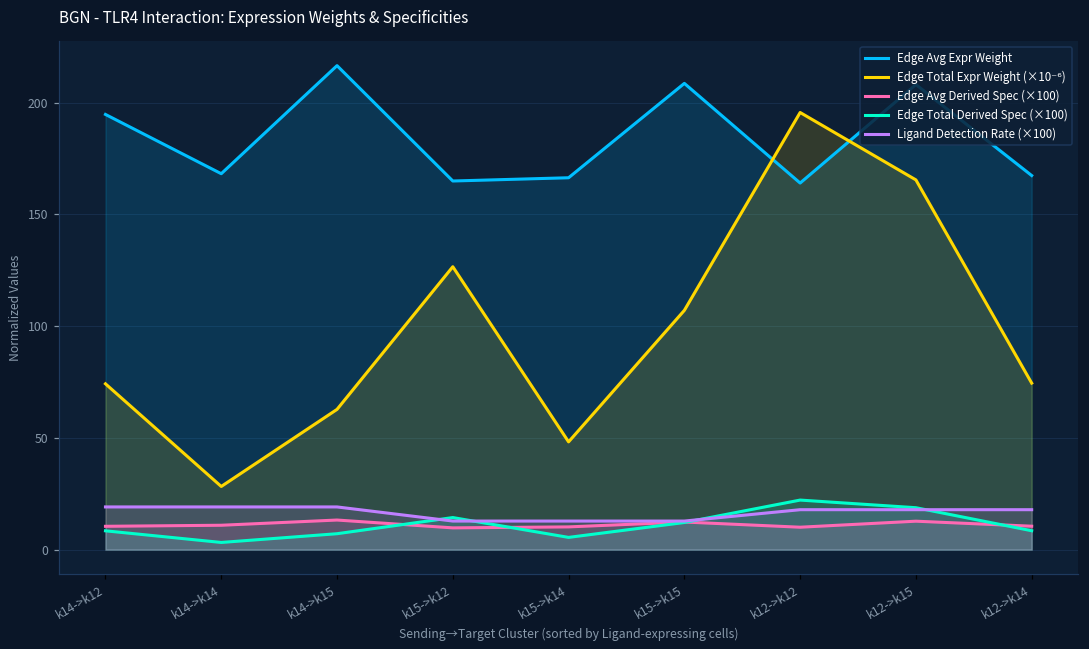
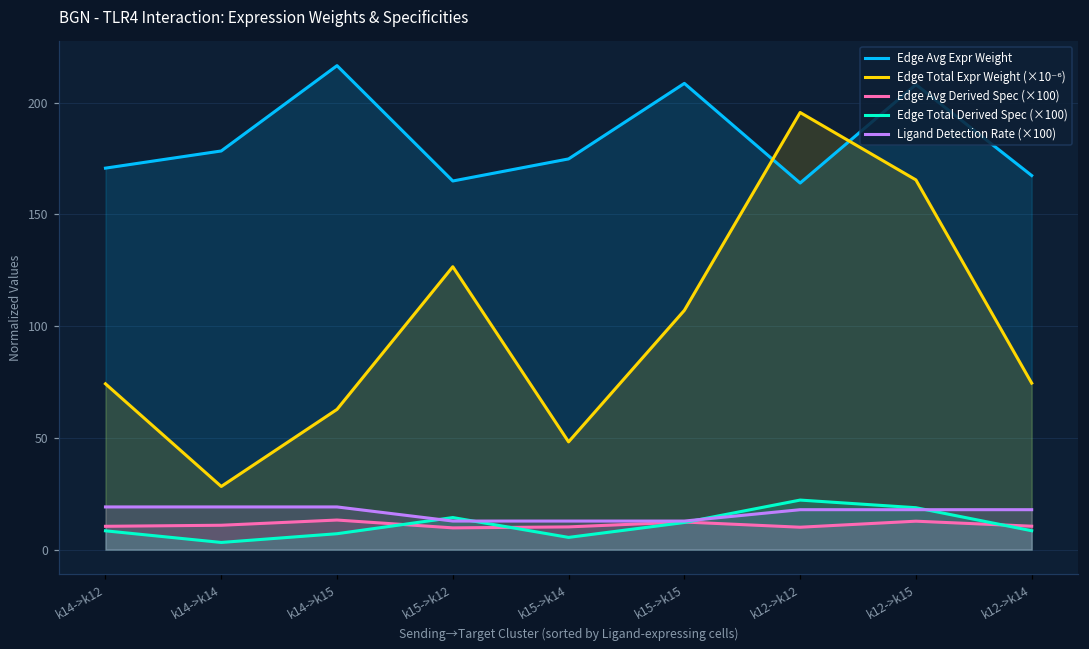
Edge Avg Expr Weight, k14->k12: 195 -> 171
Edge Avg Expr Weight, k14->k14: 168 -> 178
Edge Avg Expr Weight, k15->k14: 166 -> 175
